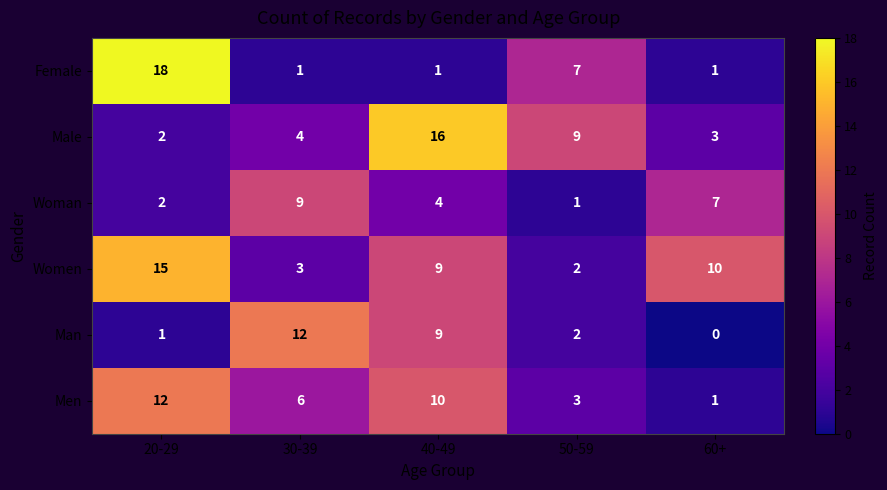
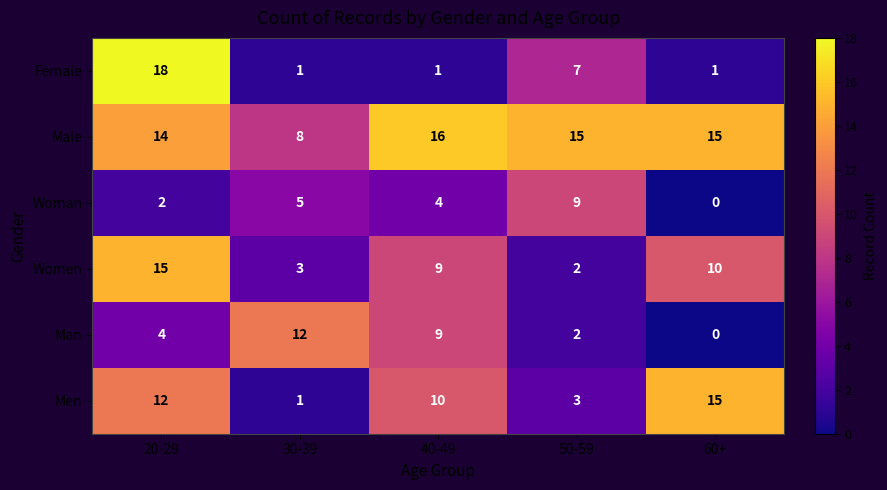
Male, 20-29: 2 -> 14
Male, 30-39: 4 -> 8
Male, 50-59: 9 -> 15
Male, 60+: 3 -> 15
Woman, 30-39: 9 -> 5
Woman, 50-59: 1 -> 9
Woman, 60+: 7 -> 0
Man, 20-29: 1 -> 4
Men, 30-39: 6 -> 1
Men, 60+: 1 -> 15
